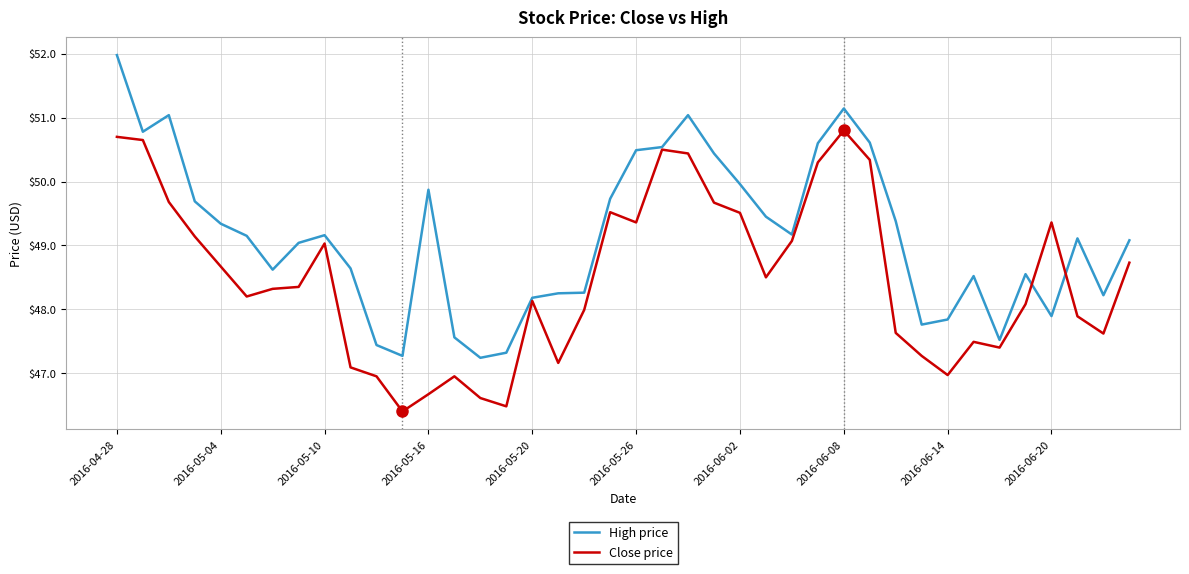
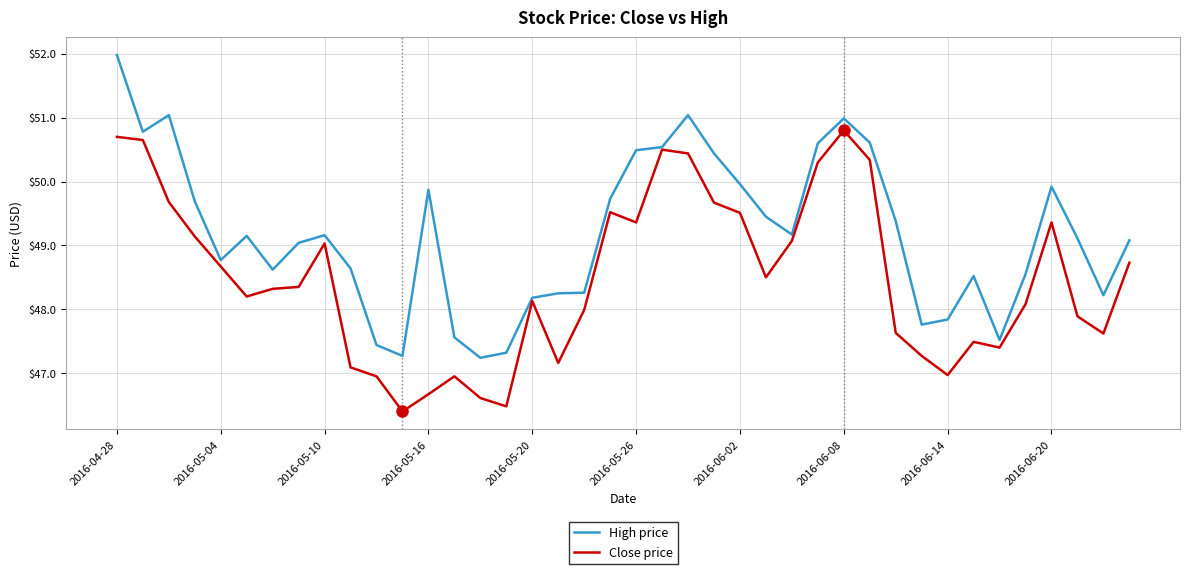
High price, 2016-05-04: $49.3 -> $48.8
High price, 2016-06-08: $51.1 -> $51.0
High price, 2016-06-20: $47.9 -> $49.9
